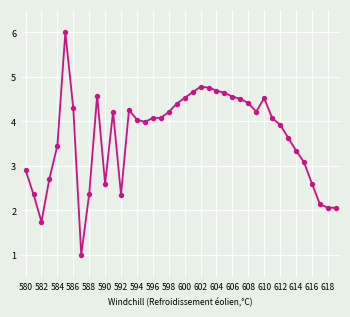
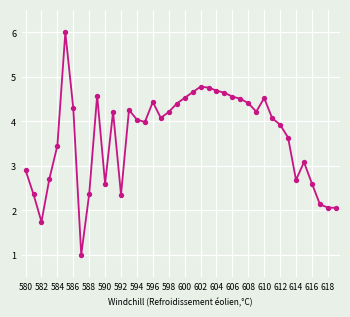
596: 4.1 -> 4.4
614: 3.3 -> 2.7
